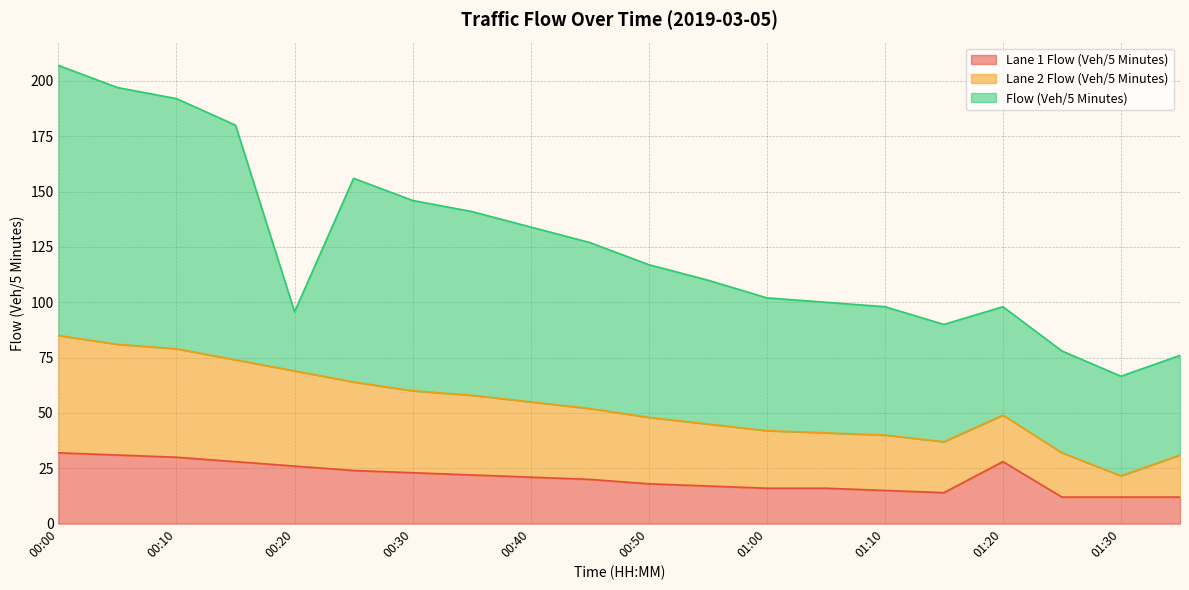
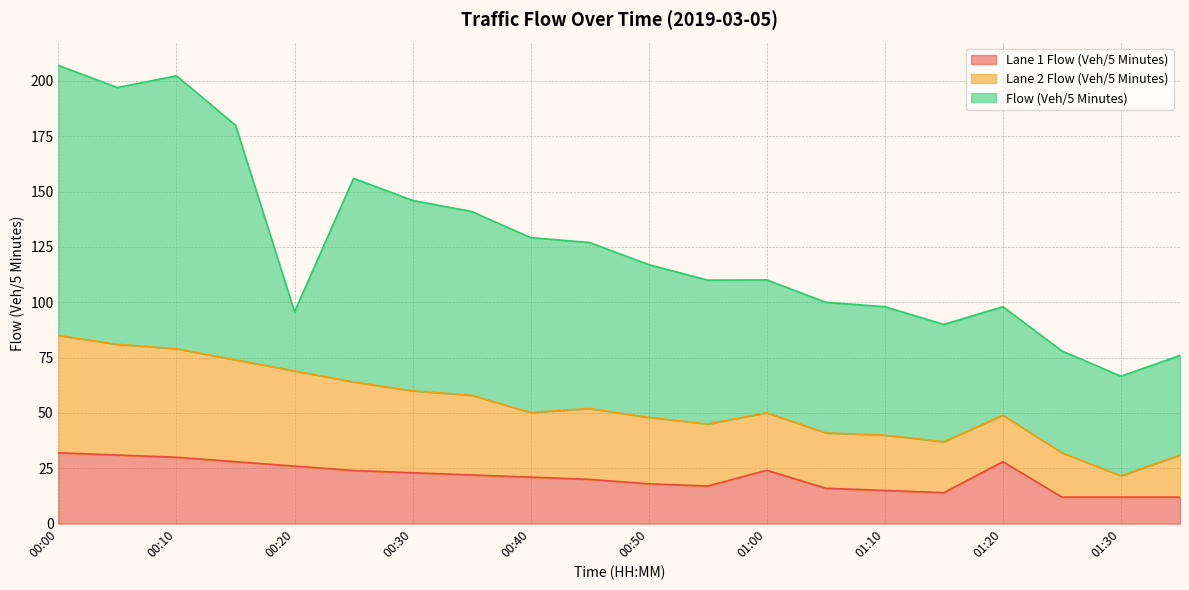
Flow (Veh/5 Minutes), 00:10: 113 -> 123
Lane 2 Flow (Veh/5 Minutes), 00:40: 34 -> 29
Lane 1 Flow (Veh/5 Minutes), 01:00: 16 -> 24
